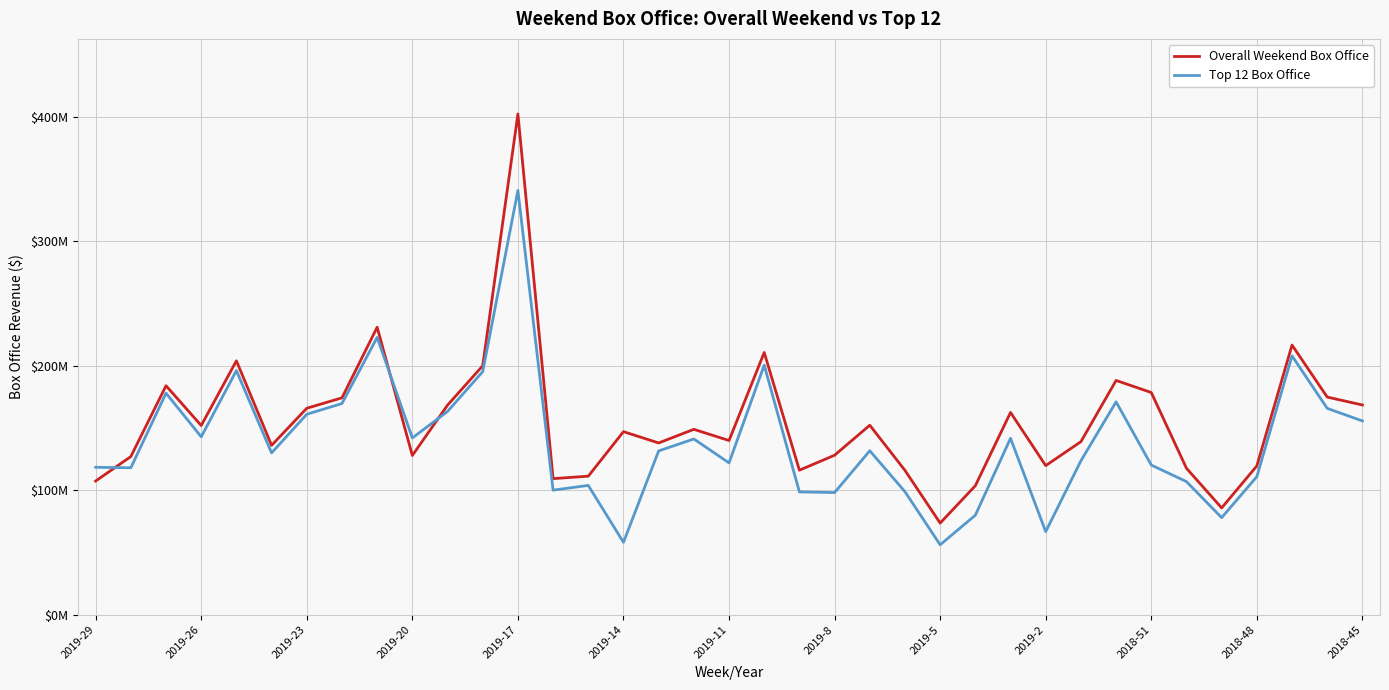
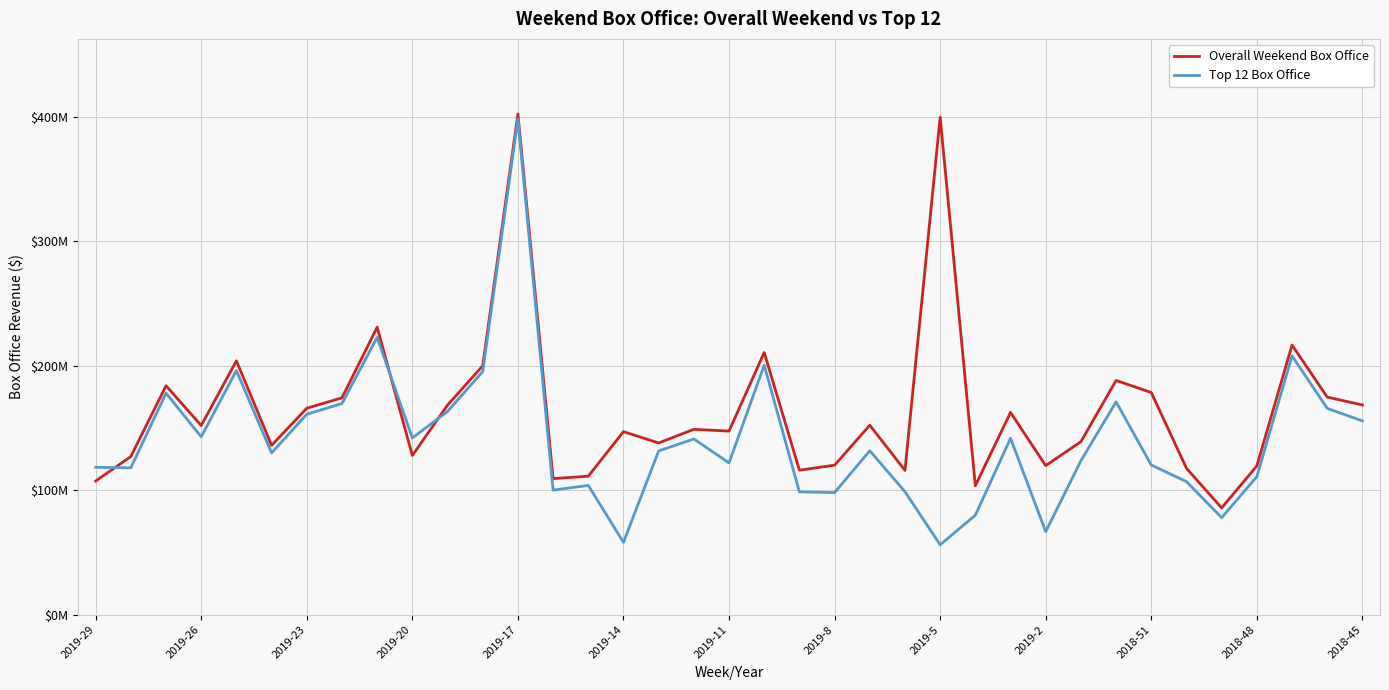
Top 12 Box Office, 2019-17: $341000000 -> $398000000
Overall Weekend Box Office, 2019-11: $140000000 -> $147000000
Overall Weekend Box Office, 2019-8: $128000000 -> $120000000
Overall Weekend Box Office, 2019-5: $73000000 -> $400000000
